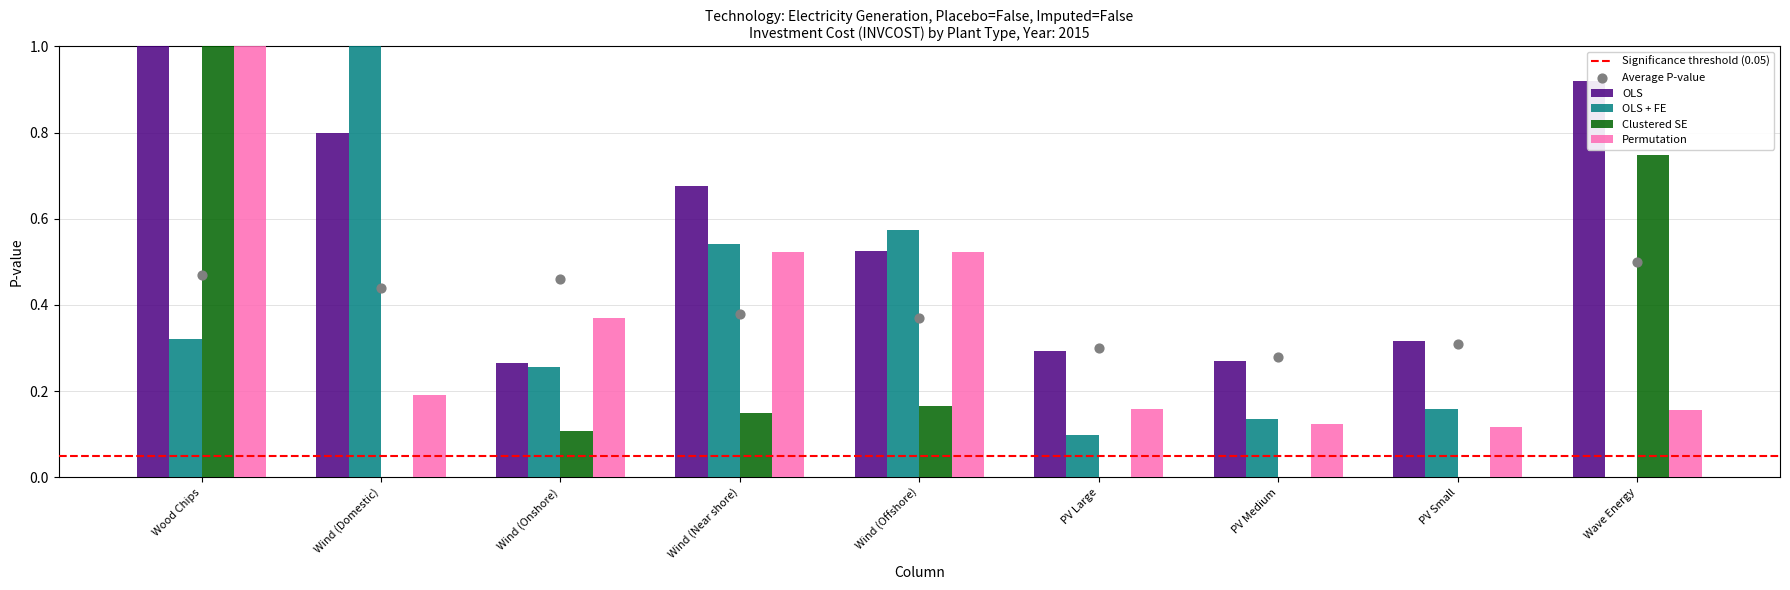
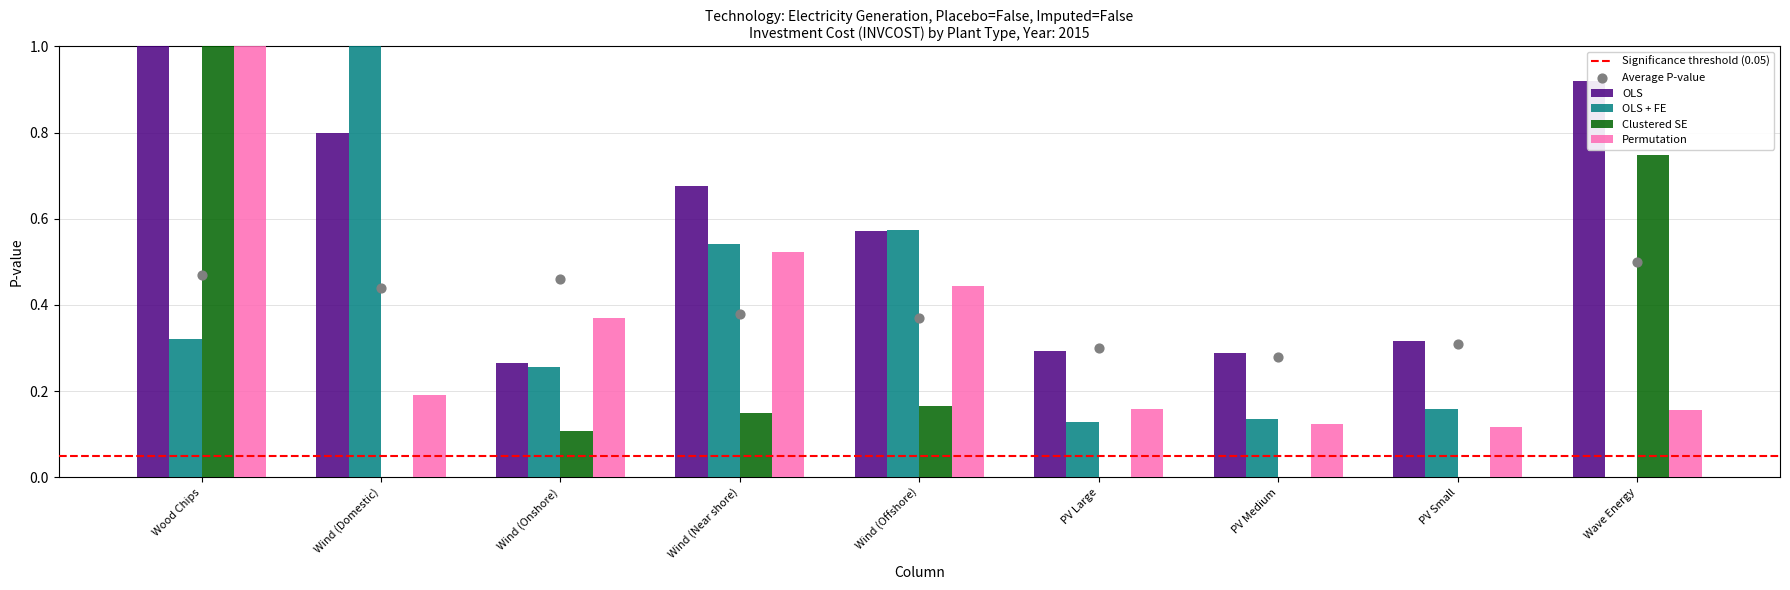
OLS, Wind (Offshore): 0.52 -> 0.57
Permutation, Wind (Offshore): 0.52 -> 0.44
OLS + FE, PV Large: 0.10 -> 0.13
OLS, PV Medium: 0.27 -> 0.29
